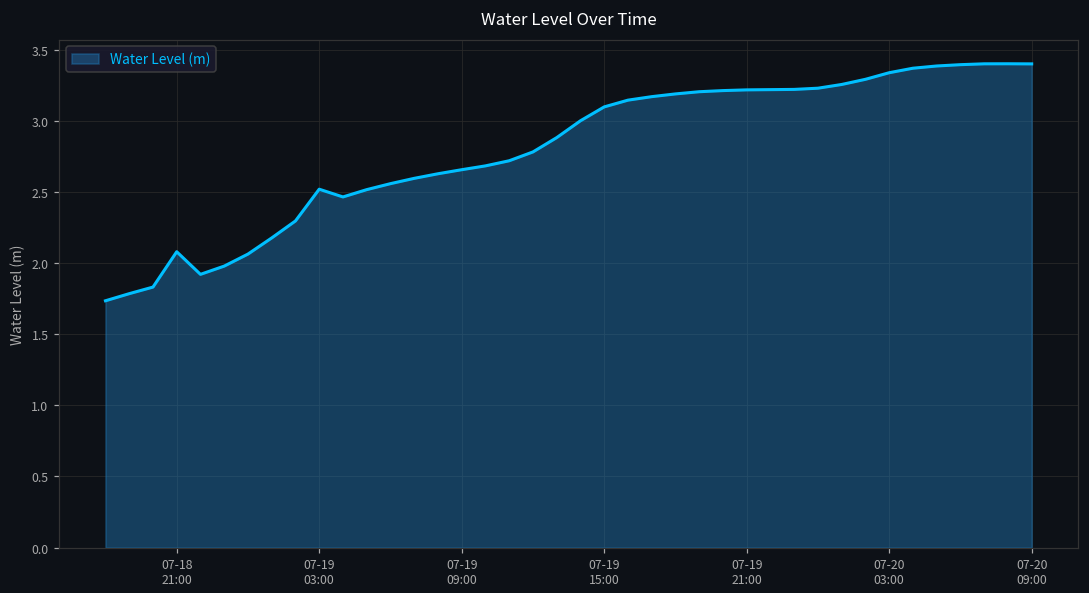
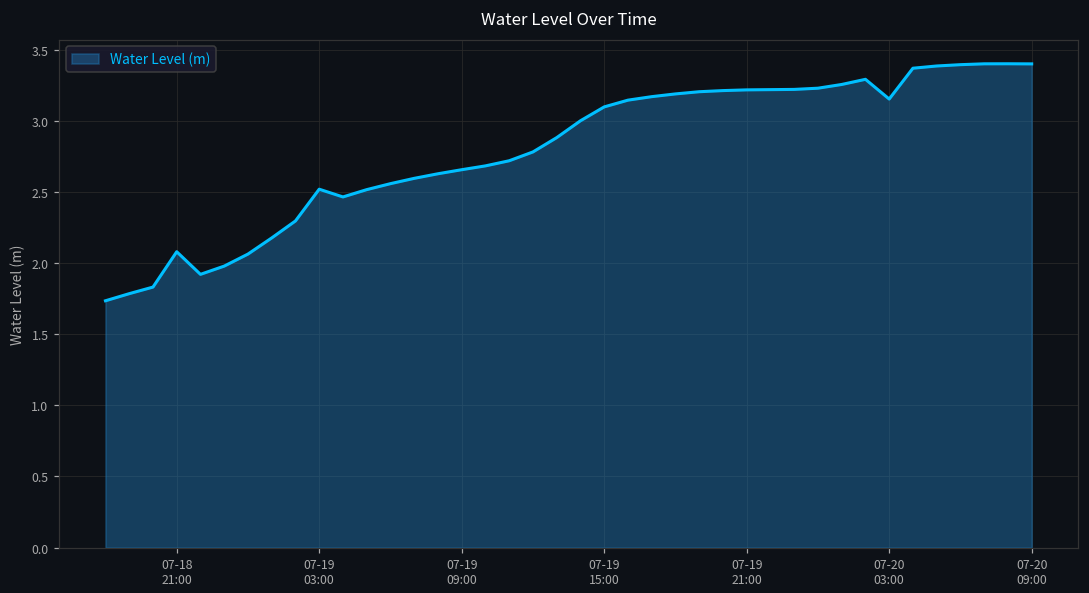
07-20 03:00: 3.34 -> 3.15
